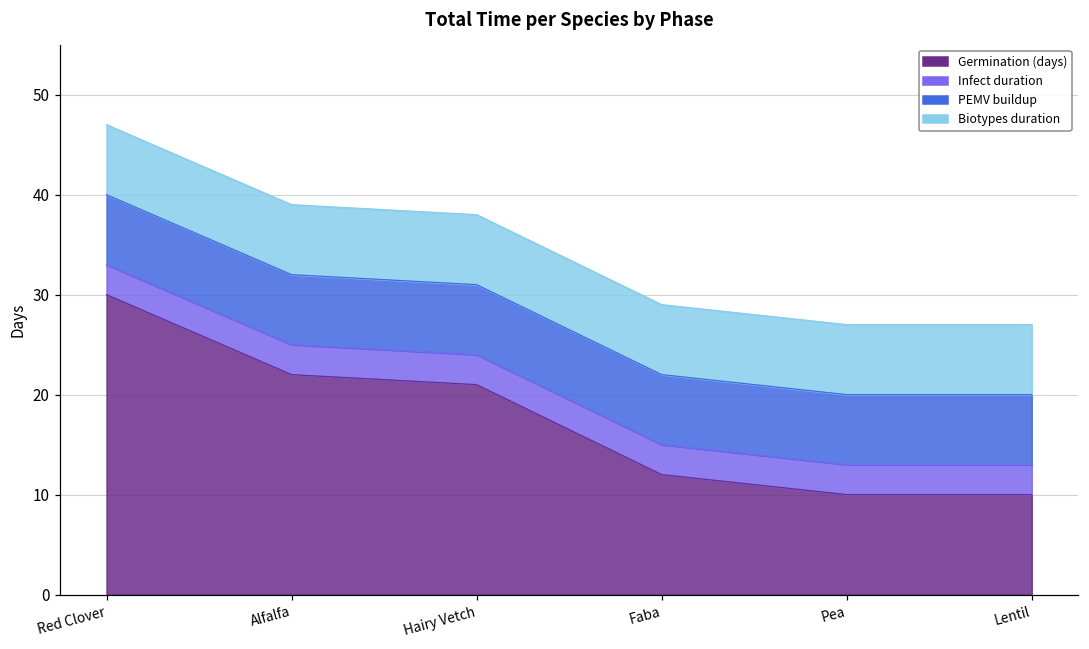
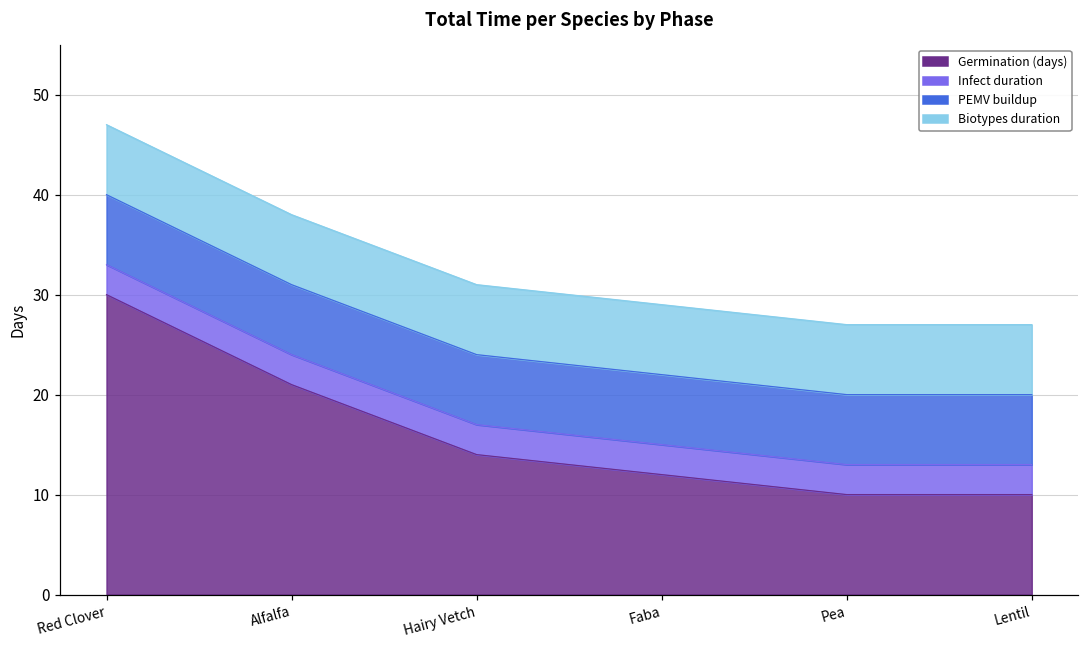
Germination (days), Alfalfa: 22 -> 21
Germination (days), Hairy Vetch: 21 -> 14
